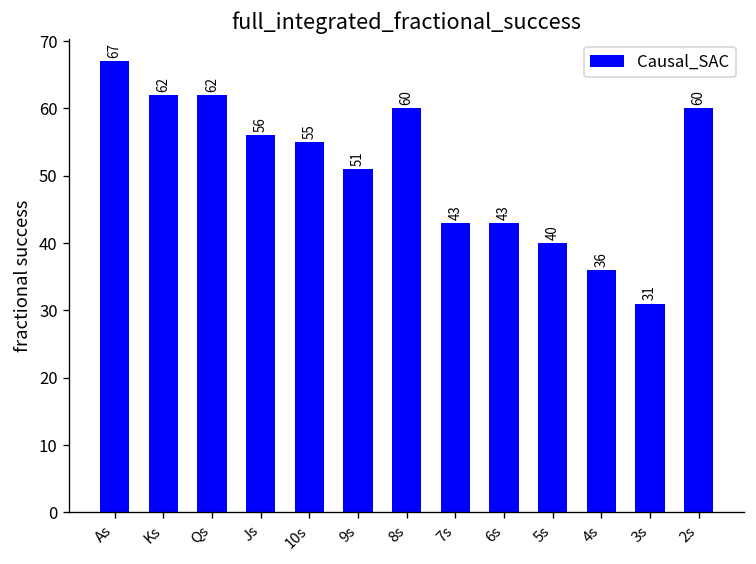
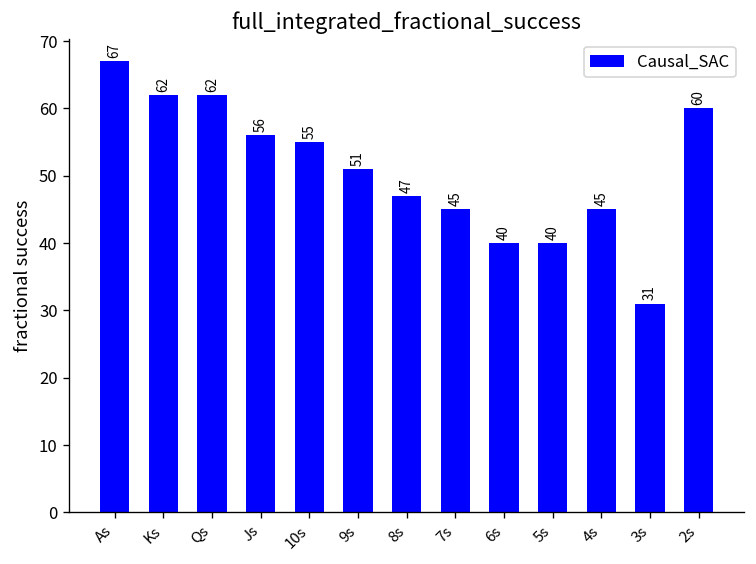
8s: 60 -> 47
7s: 43 -> 45
6s: 43 -> 40
4s: 36 -> 45
